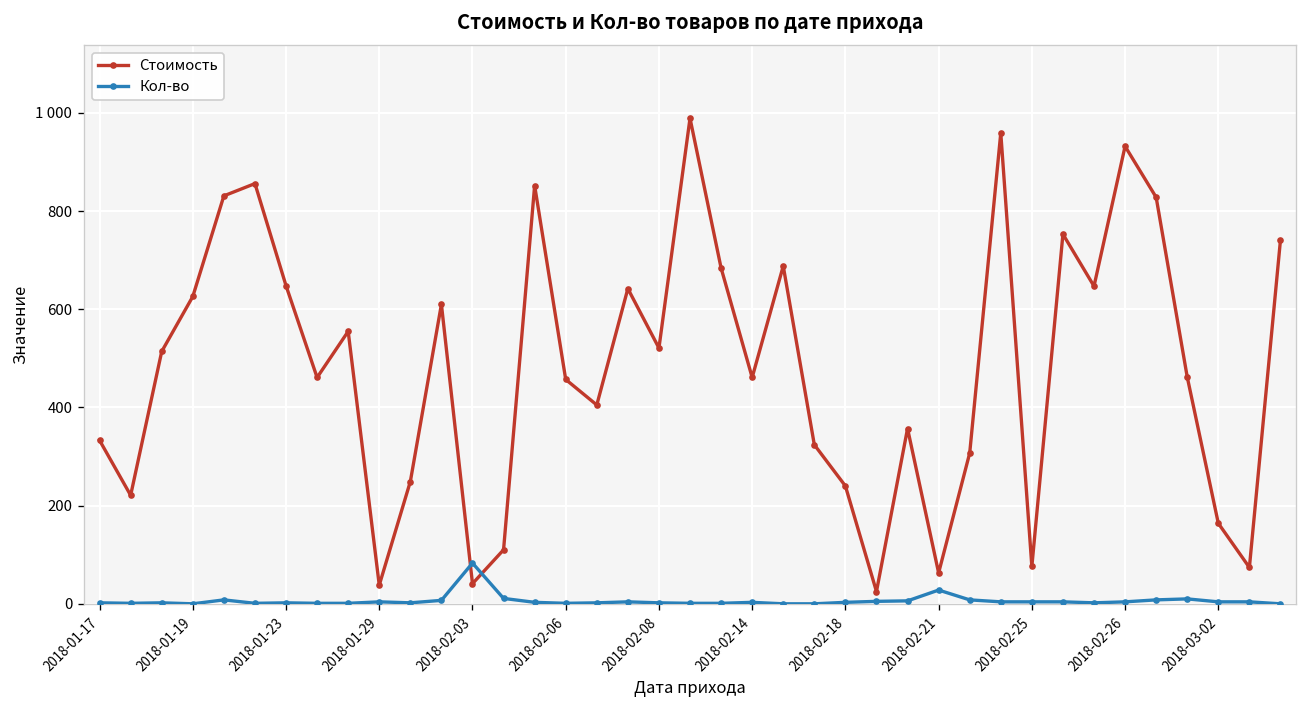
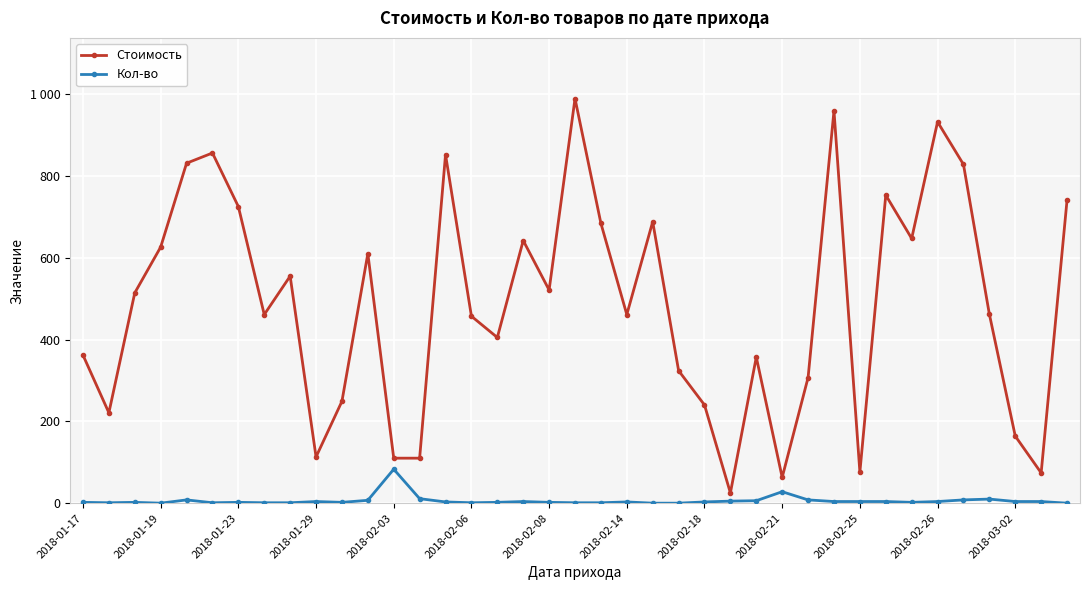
Стоимость, 2018-01-17: 330 -> 360
Стоимость, 2018-01-23: 650 -> 730
Стоимость, 2018-01-29: 40 -> 110
Стоимость, 2018-02-03: 40 -> 110
